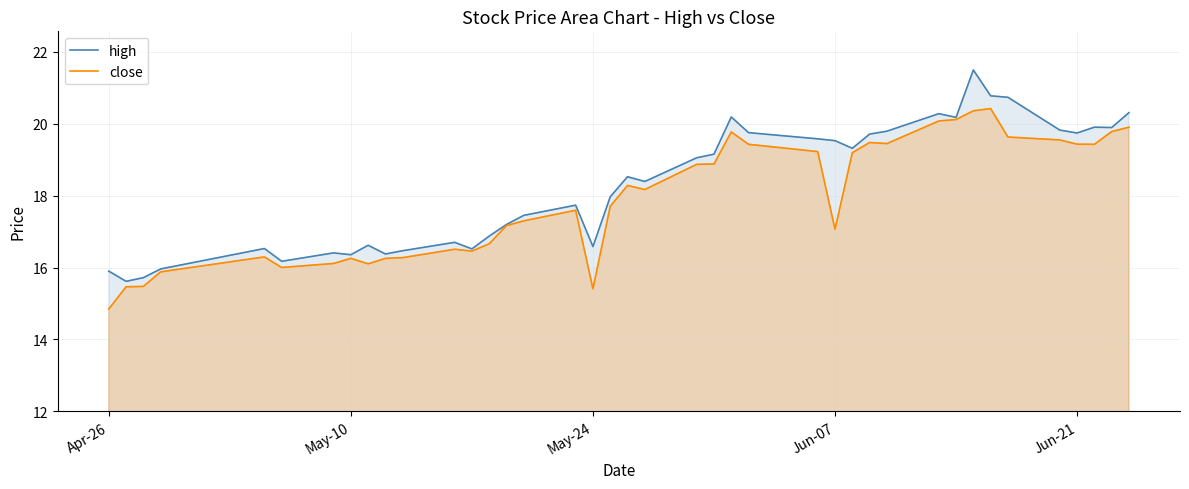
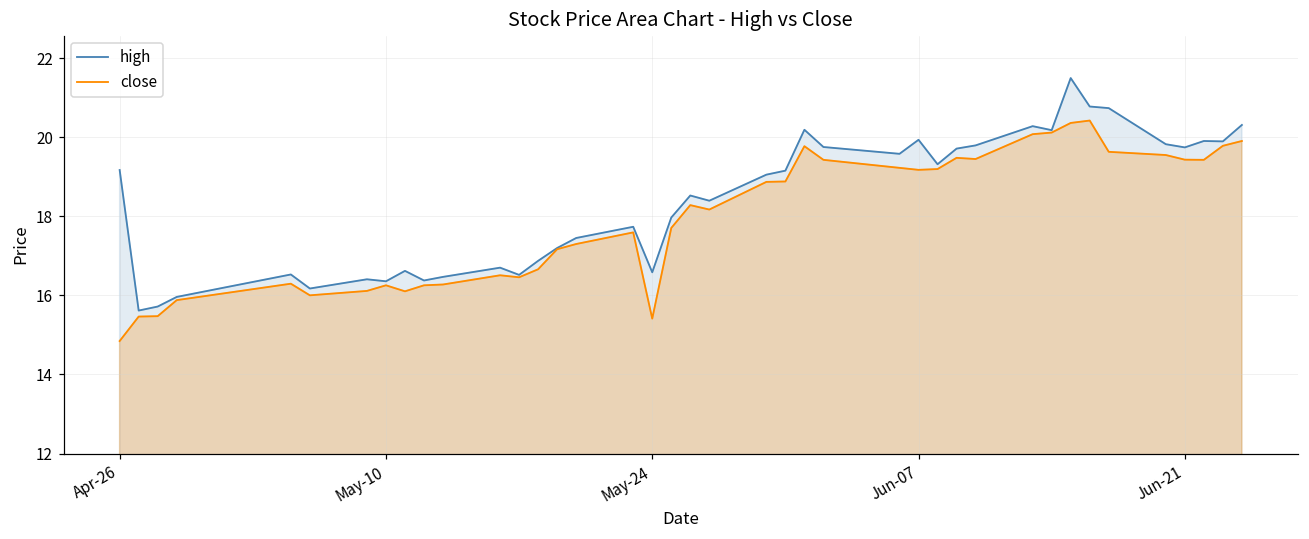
high, Apr-26: 15.9 -> 19.2
high, Jun-07: 19.5 -> 19.9
close, Jun-07: 17.1 -> 19.2
